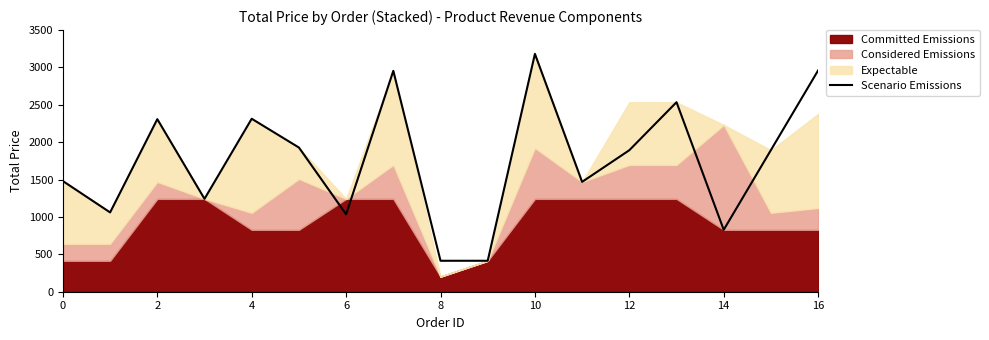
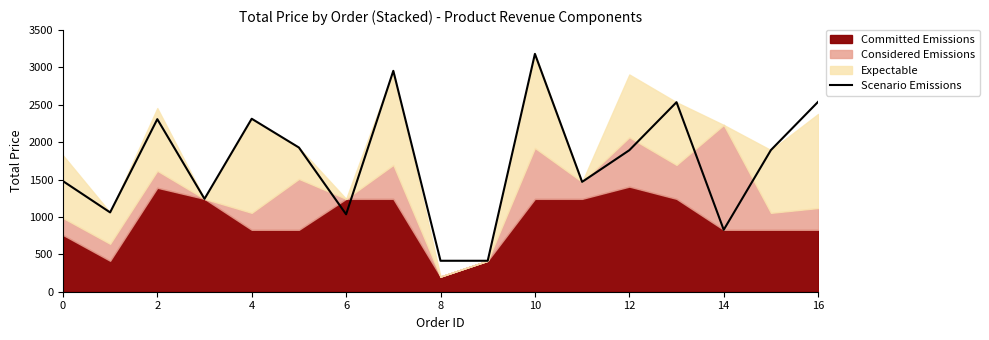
Committed Emissions, 0: 400 -> 800
Committed Emissions, 2: 1200 -> 1400
Committed Emissions, 12: 1200 -> 1400
Considered Emissions, 12: 500 -> 700
Scenario Emissions, 16: 3000 -> 2500
